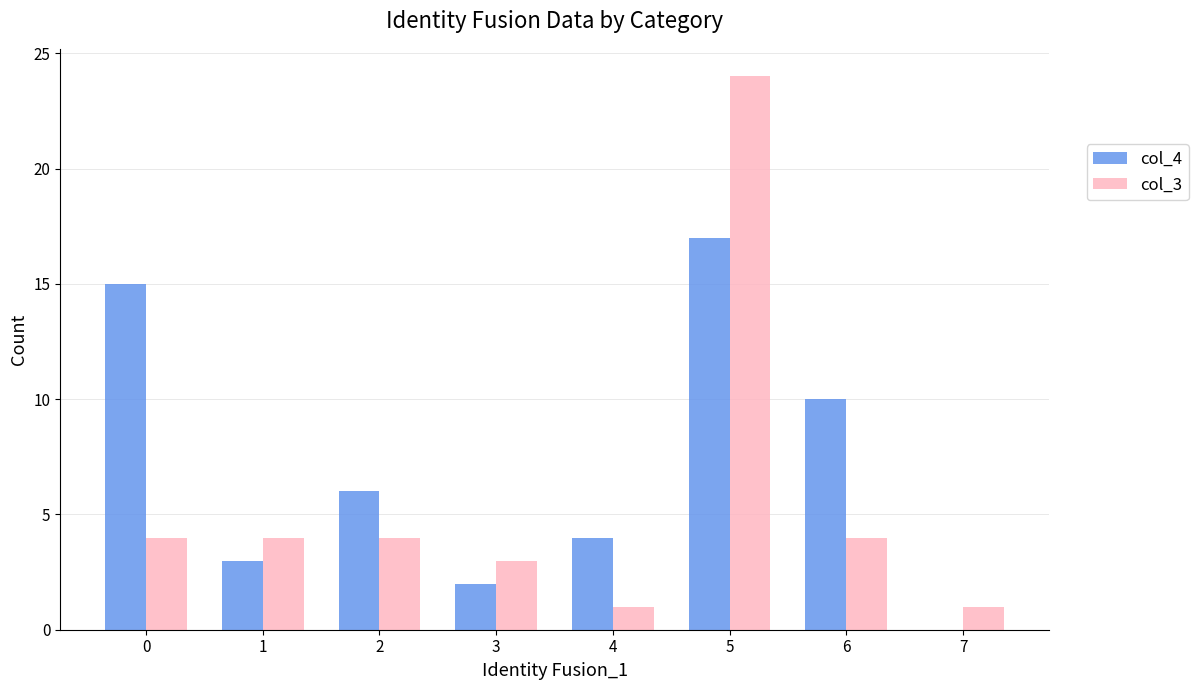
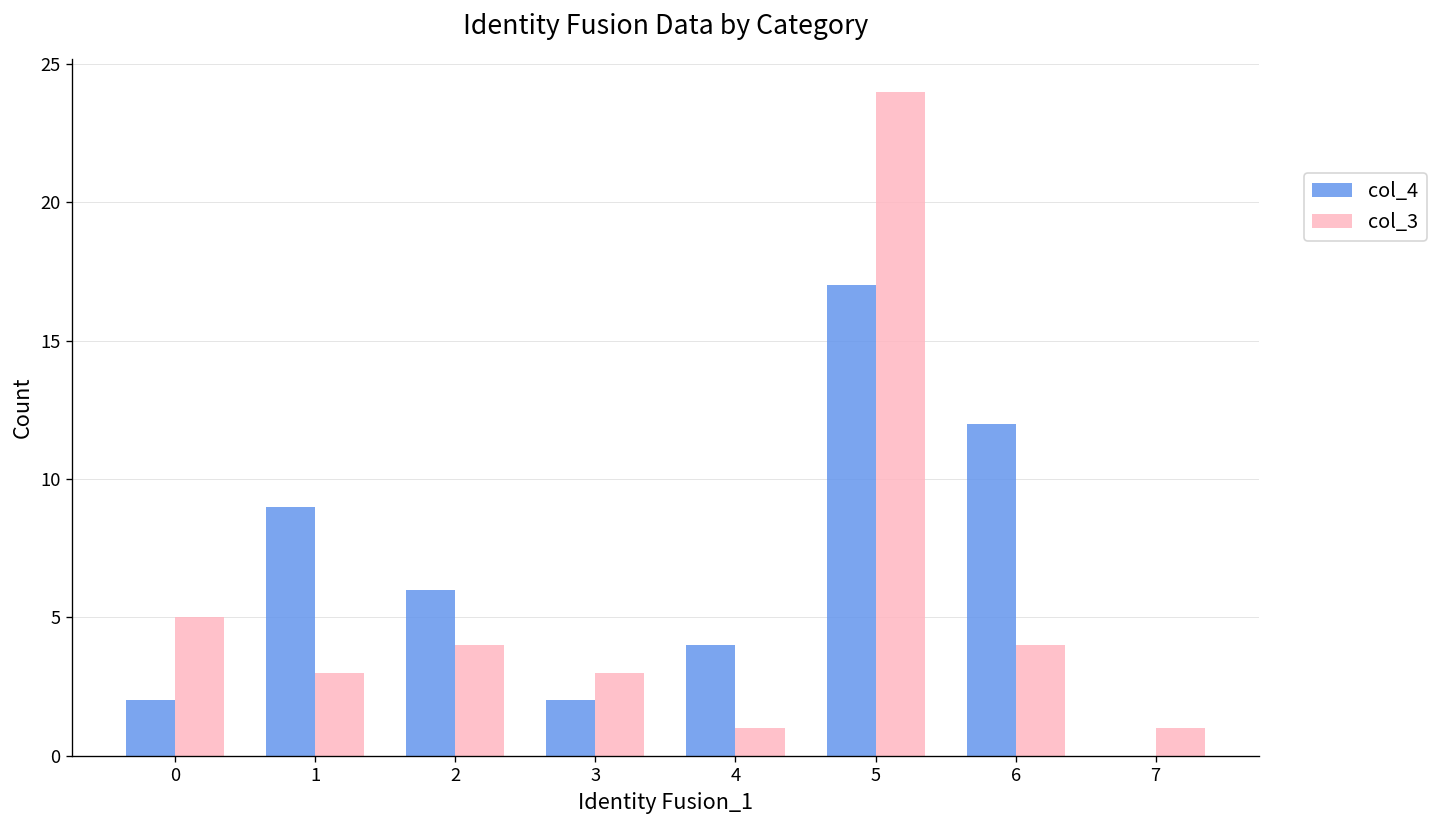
col_4, 0: 15 -> 2
col_3, 0: 4 -> 5
col_4, 1: 3 -> 9
col_3, 1: 4 -> 3
col_4, 6: 10 -> 12
